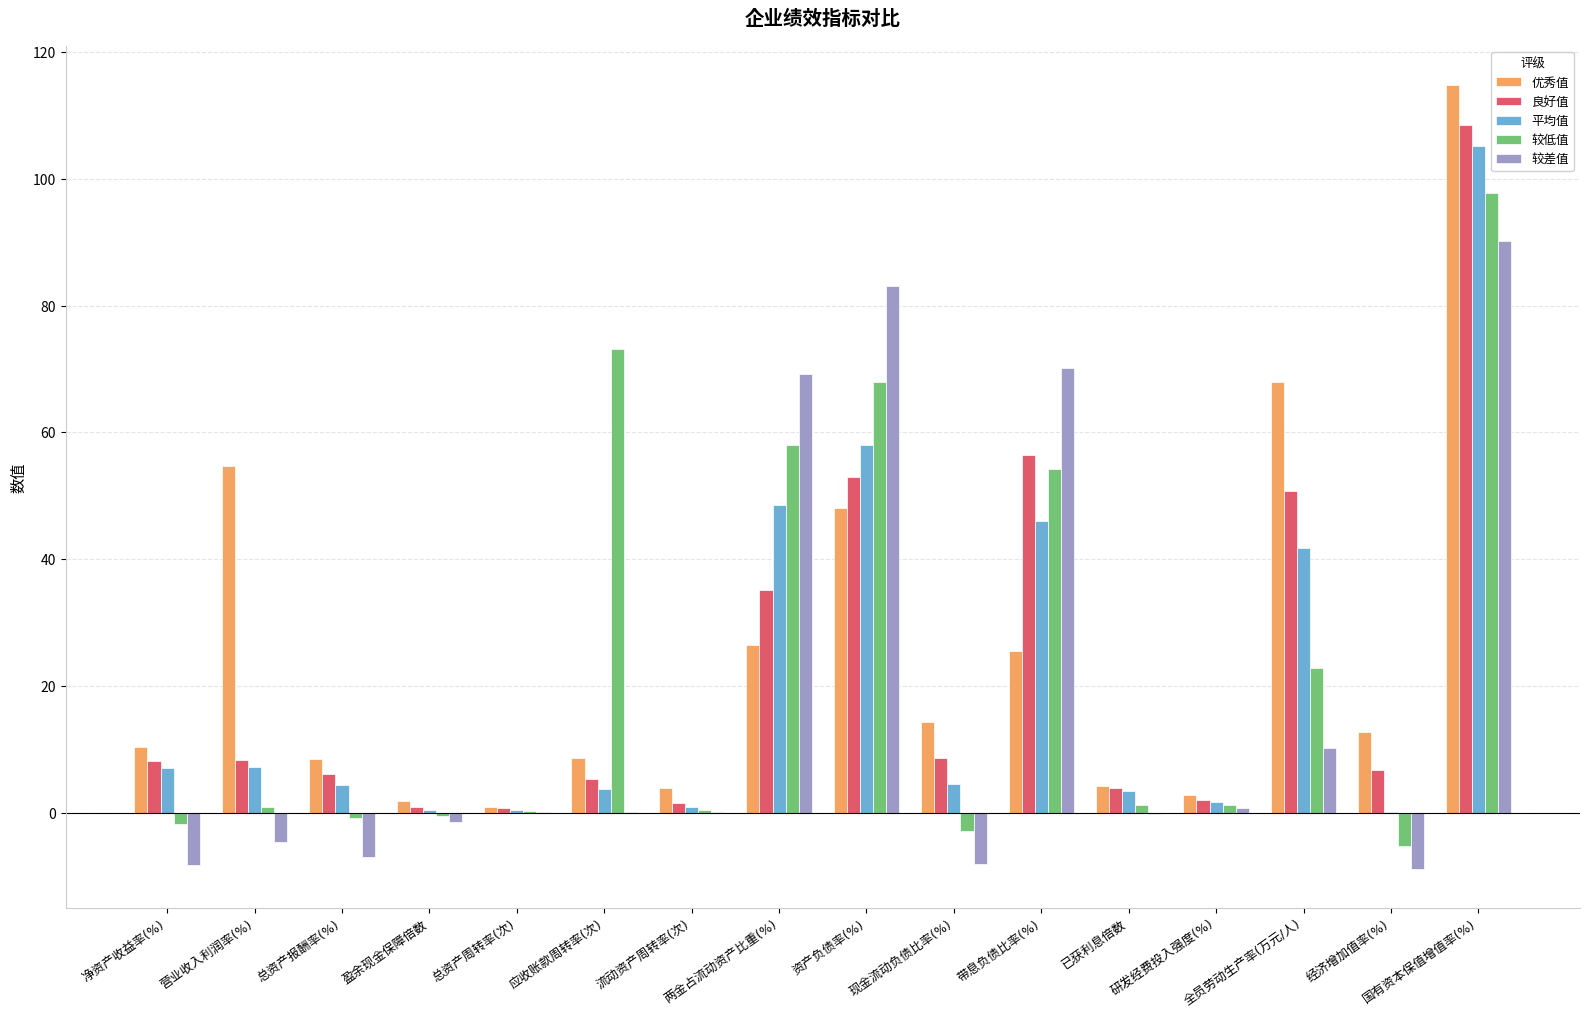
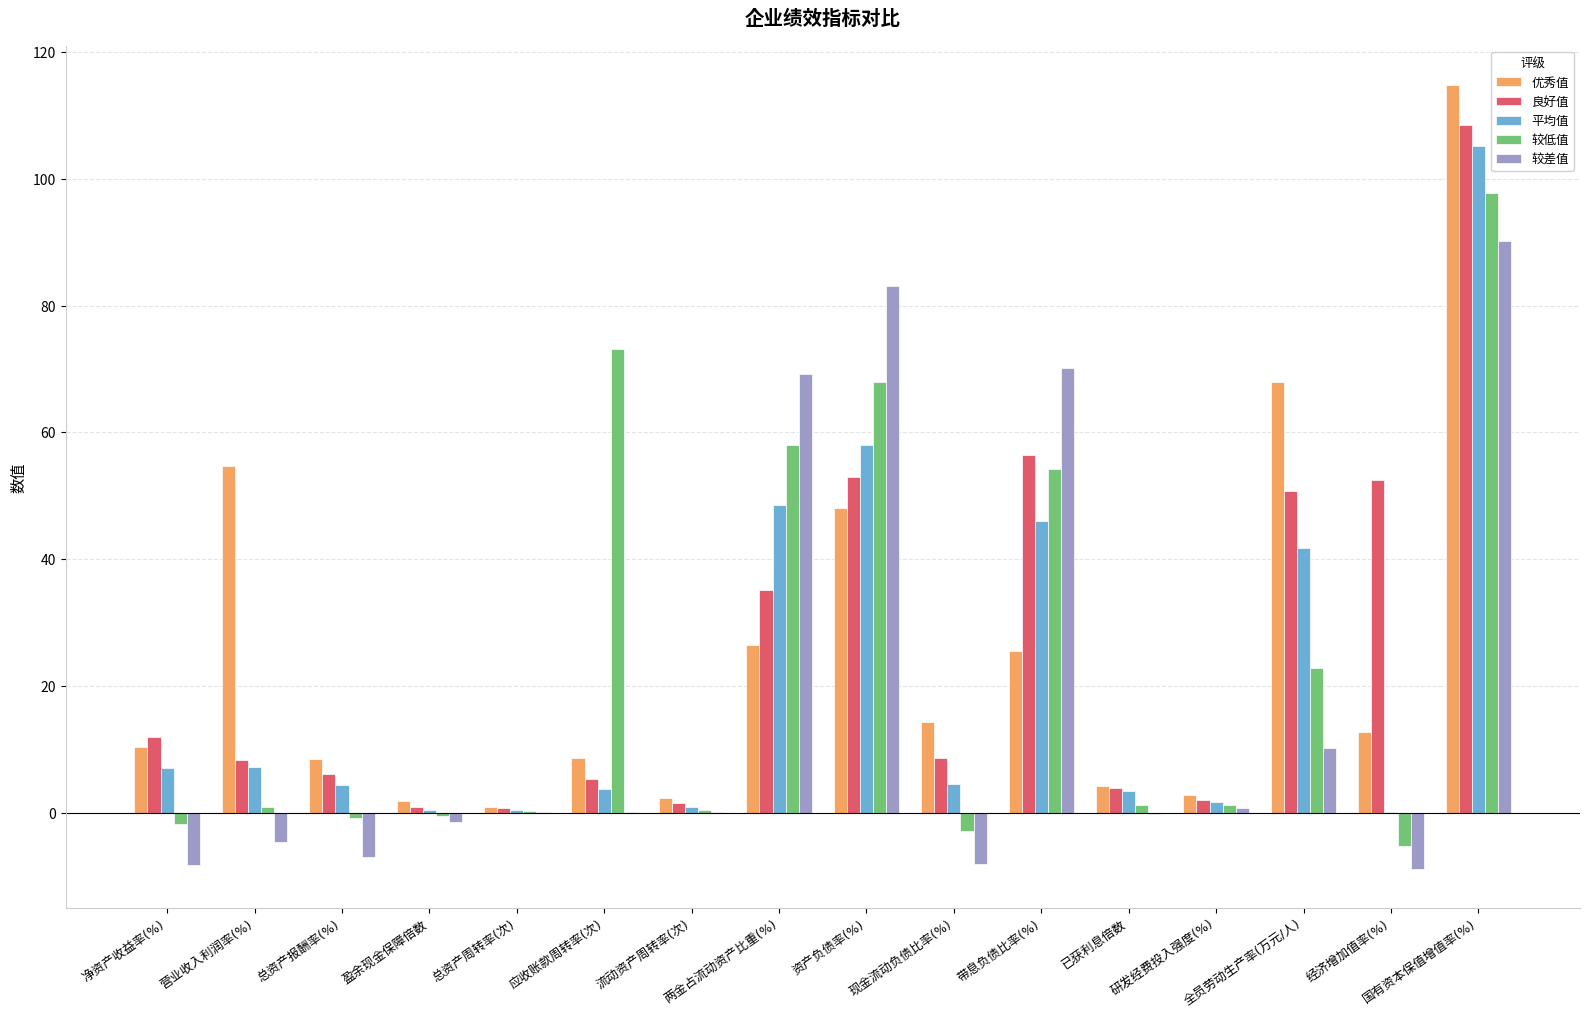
良好值, 净资产收益率(%): 8 -> 12
优秀值, 流动资产周转率(次): 4 -> 2
良好值, 经济增加值率(%): 7 -> 53
